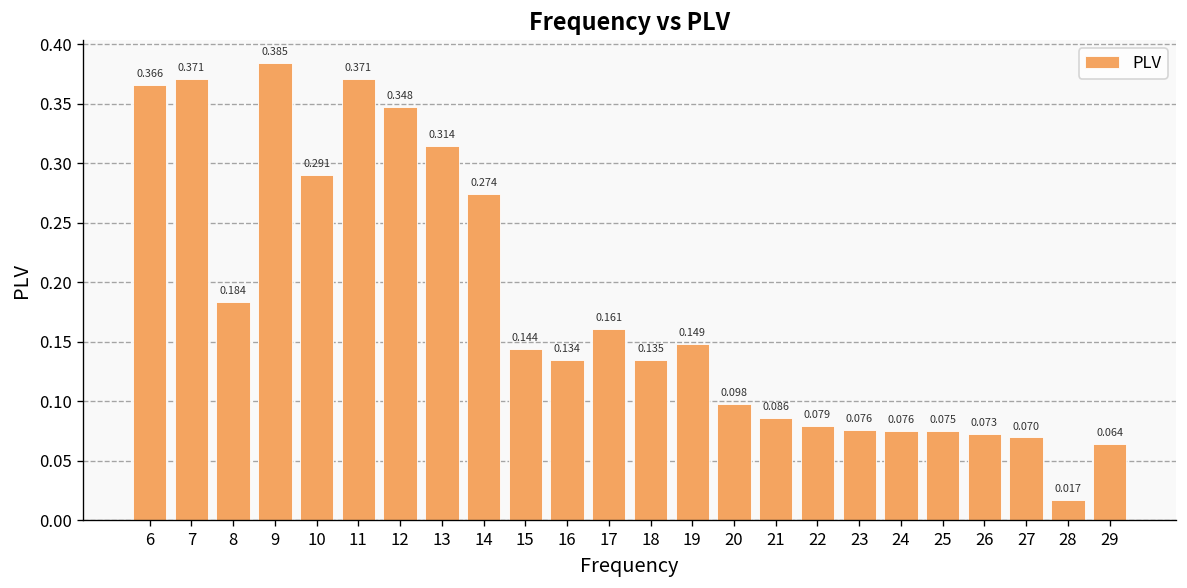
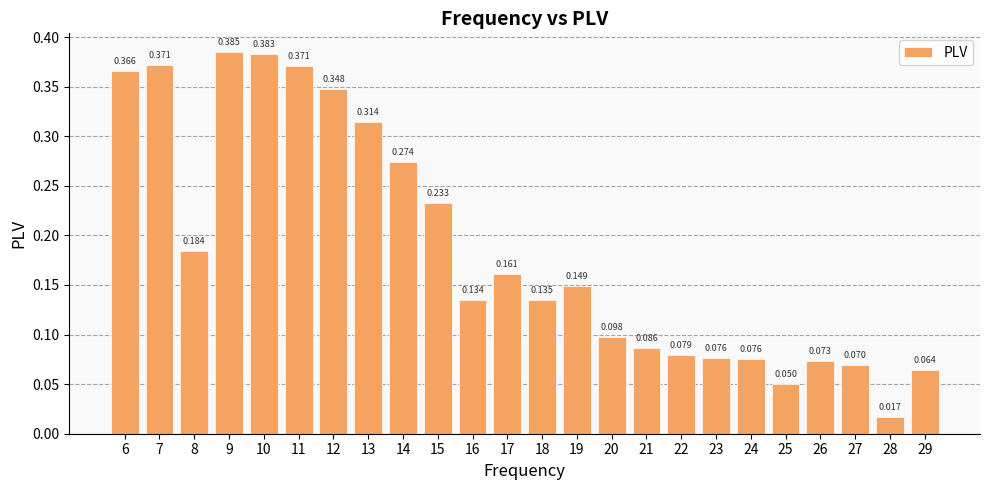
10: 0.291 -> 0.383
15: 0.144 -> 0.233
25: 0.075 -> 0.050
